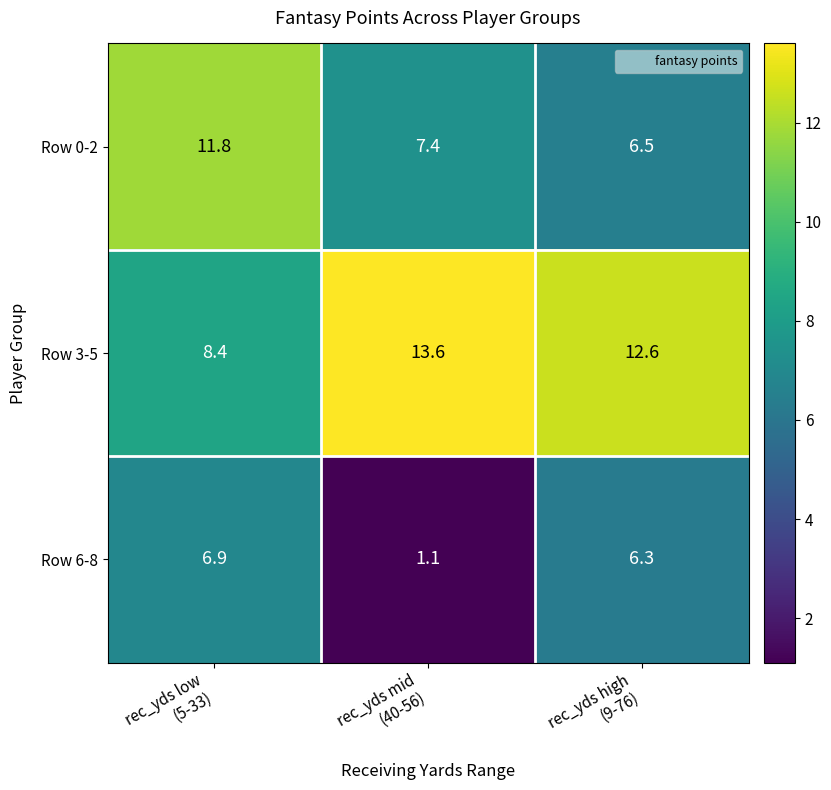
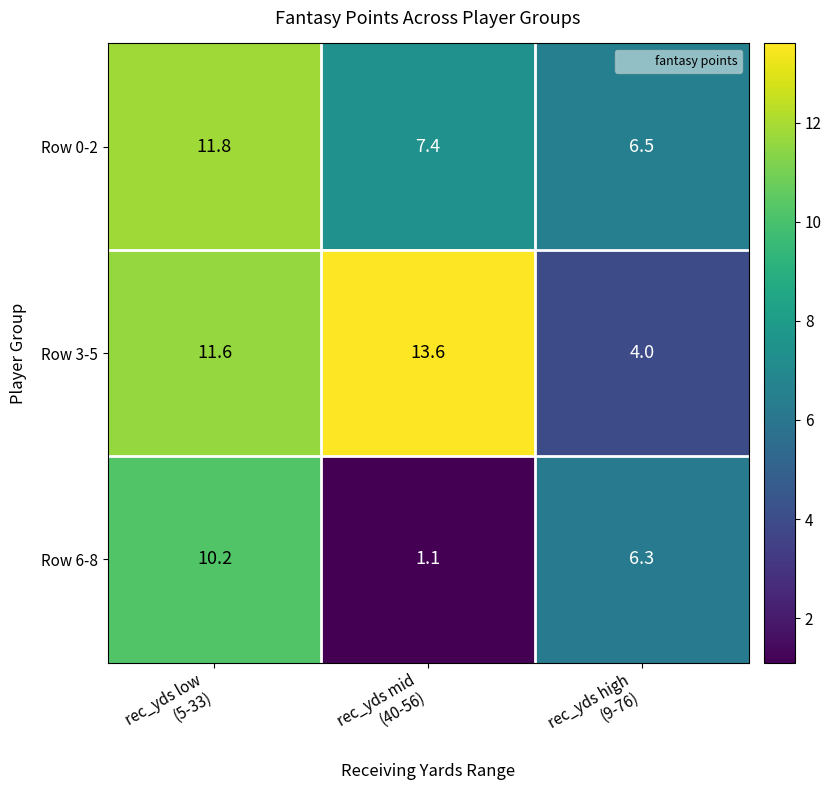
Row 3-5, rec_yds low (5-33): 8.4 -> 11.6
Row 3-5, rec_yds high (9-76): 12.6 -> 4.0
Row 6-8, rec_yds low (5-33): 6.9 -> 10.2
